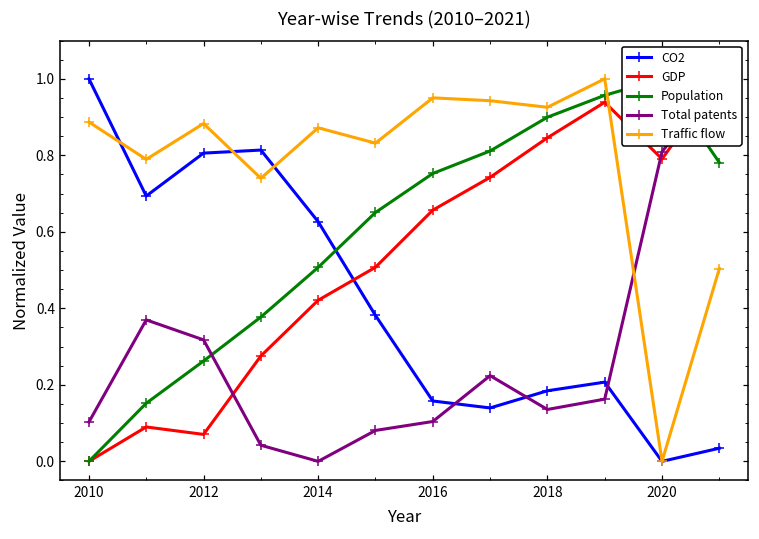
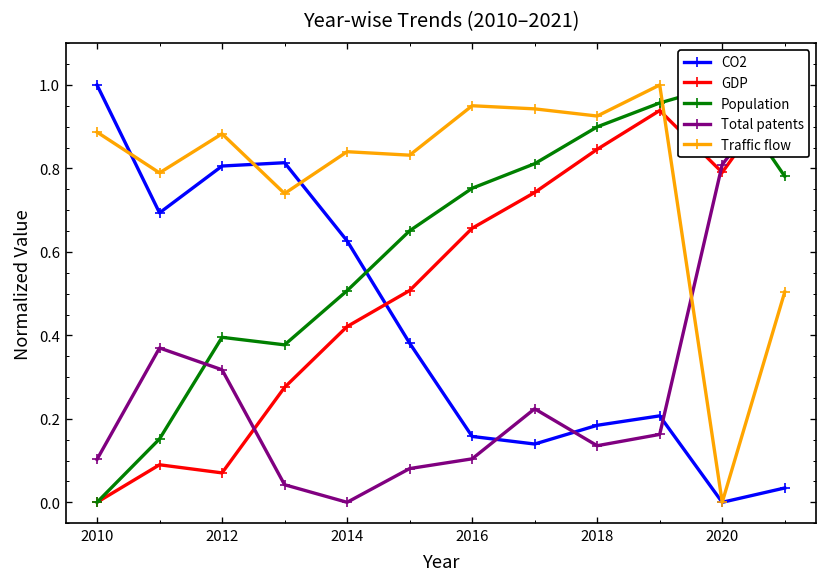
Population, 2012: 0.26 -> 0.40
Traffic flow, 2014: 0.87 -> 0.84
